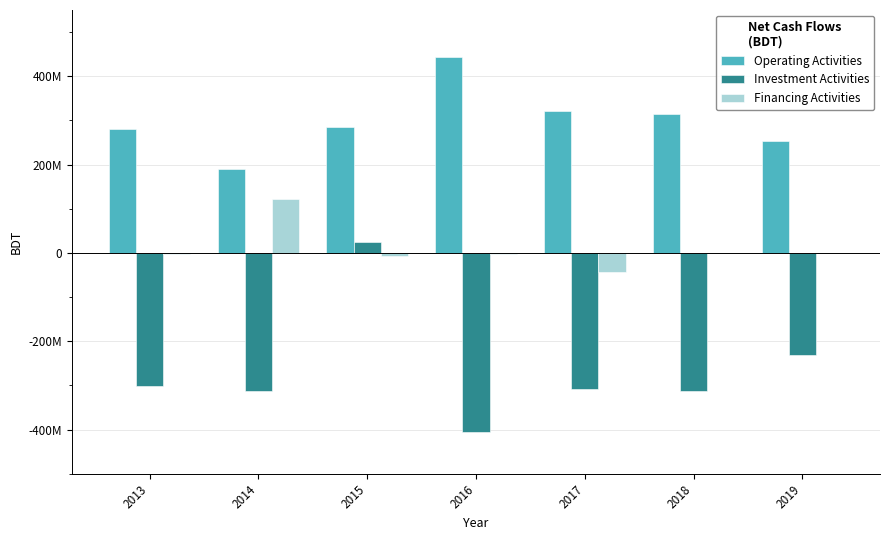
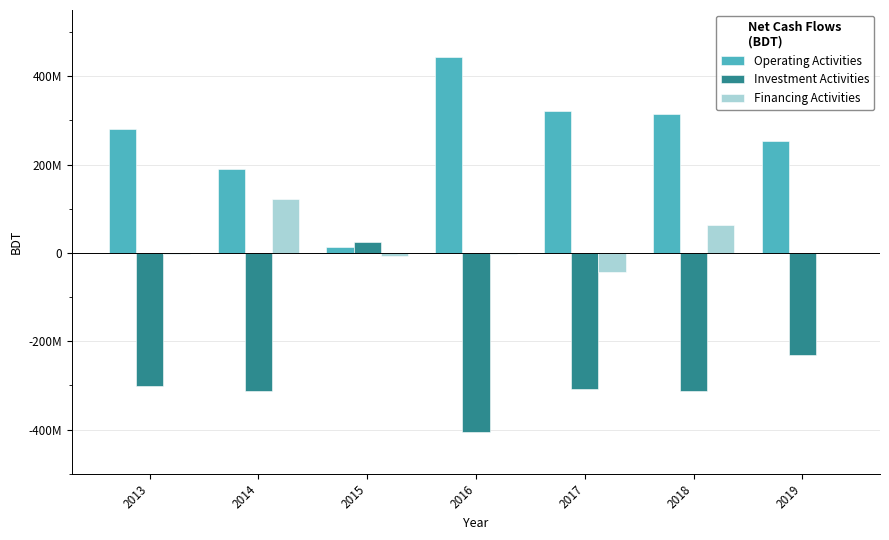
Operating Activities, 2015: 290000000 -> 10000000
Financing Activities, 2018: 0 -> 60000000
